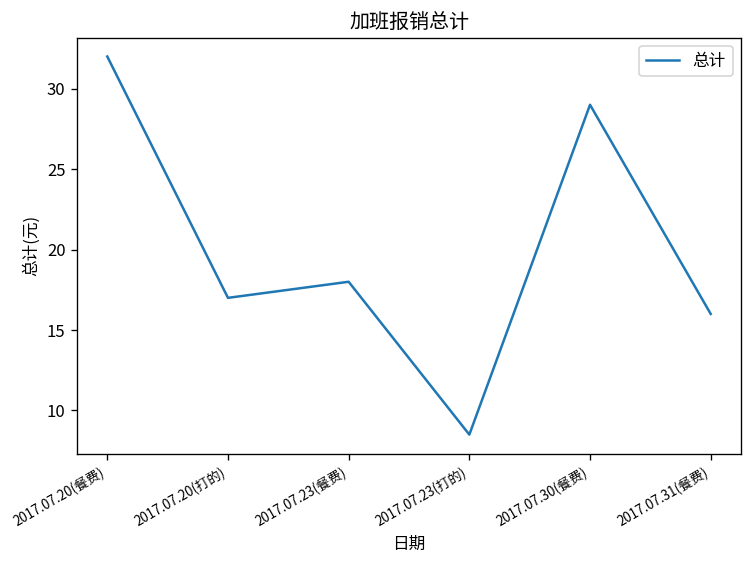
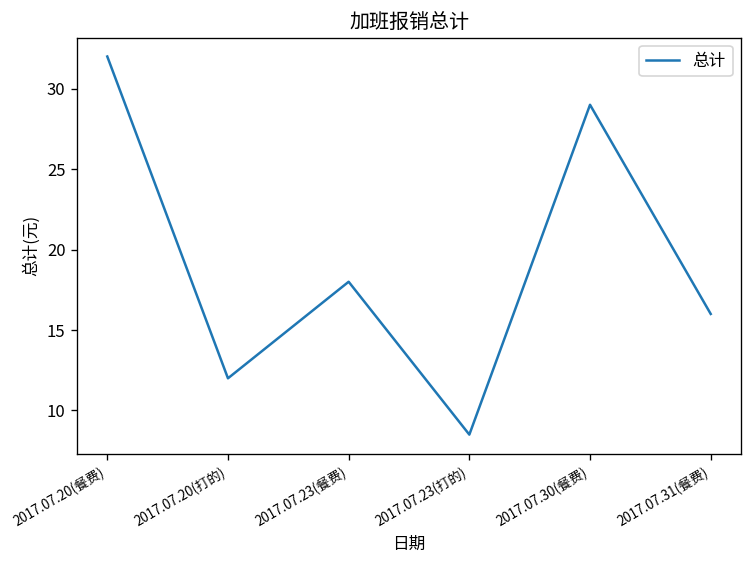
2017.07.20(打的): 17 -> 12
